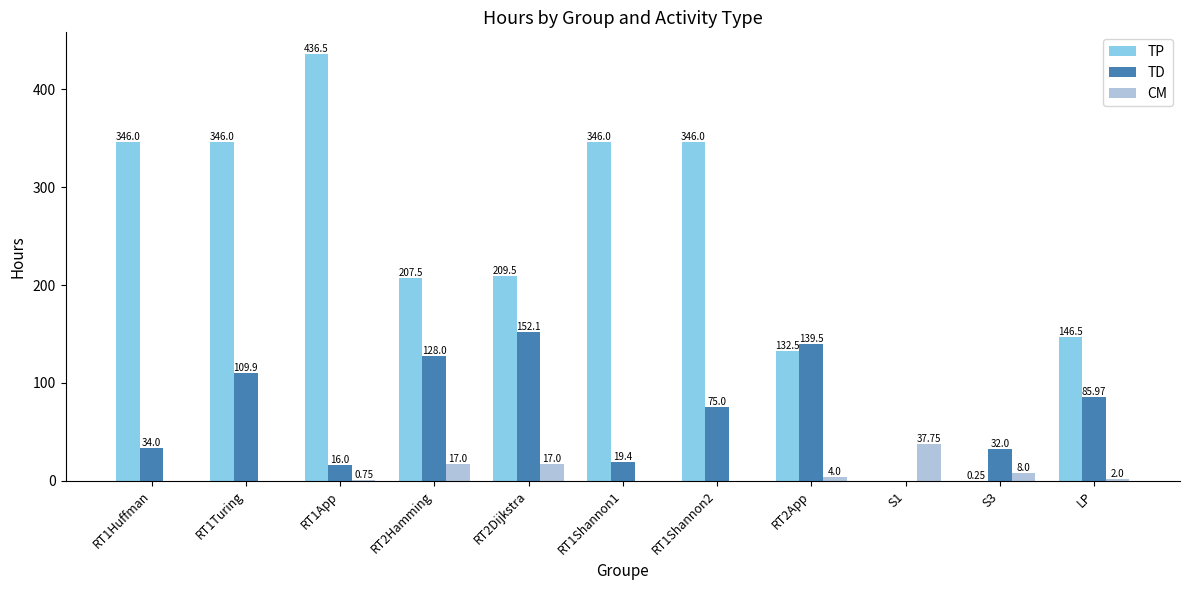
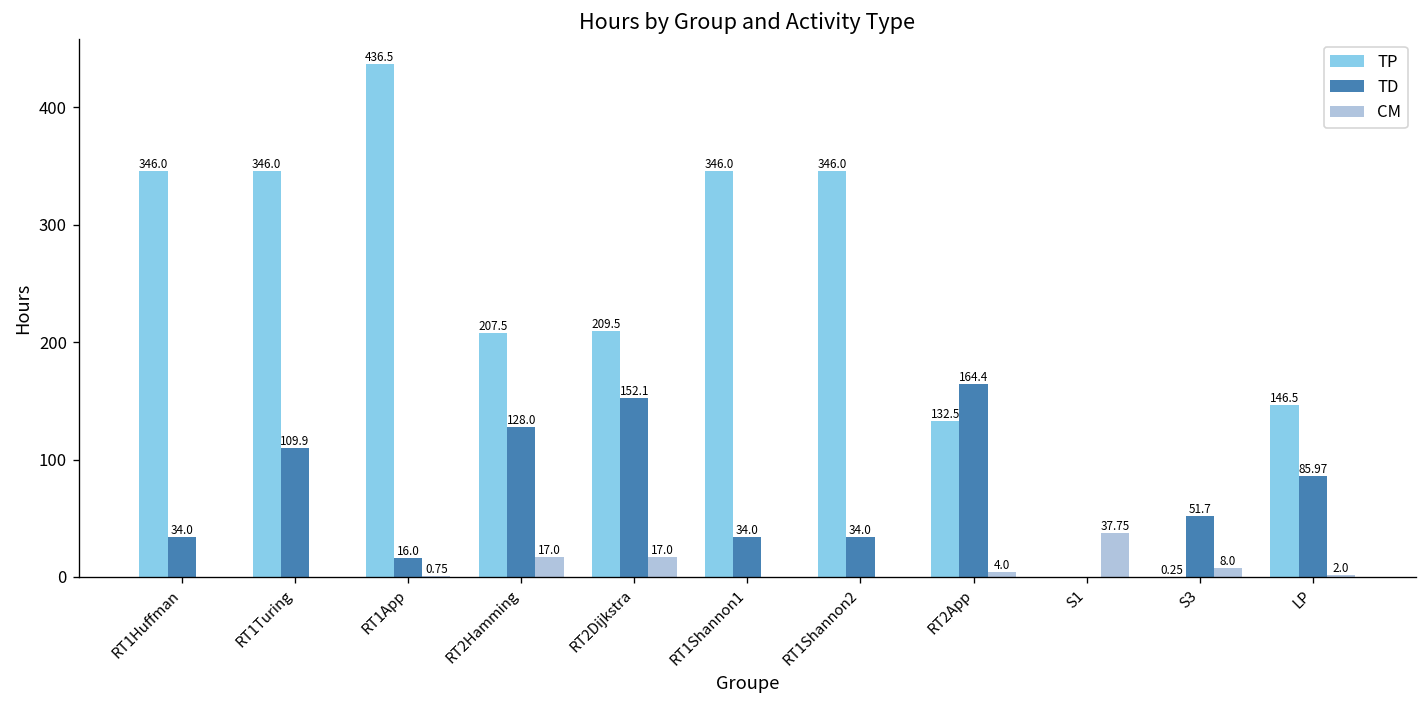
TD, RT1Shannon1: 19.4 -> 34.0
TD, RT1Shannon2: 75.0 -> 34.0
TD, RT2App: 139.5 -> 164.4
TD, S3: 32.0 -> 51.7
